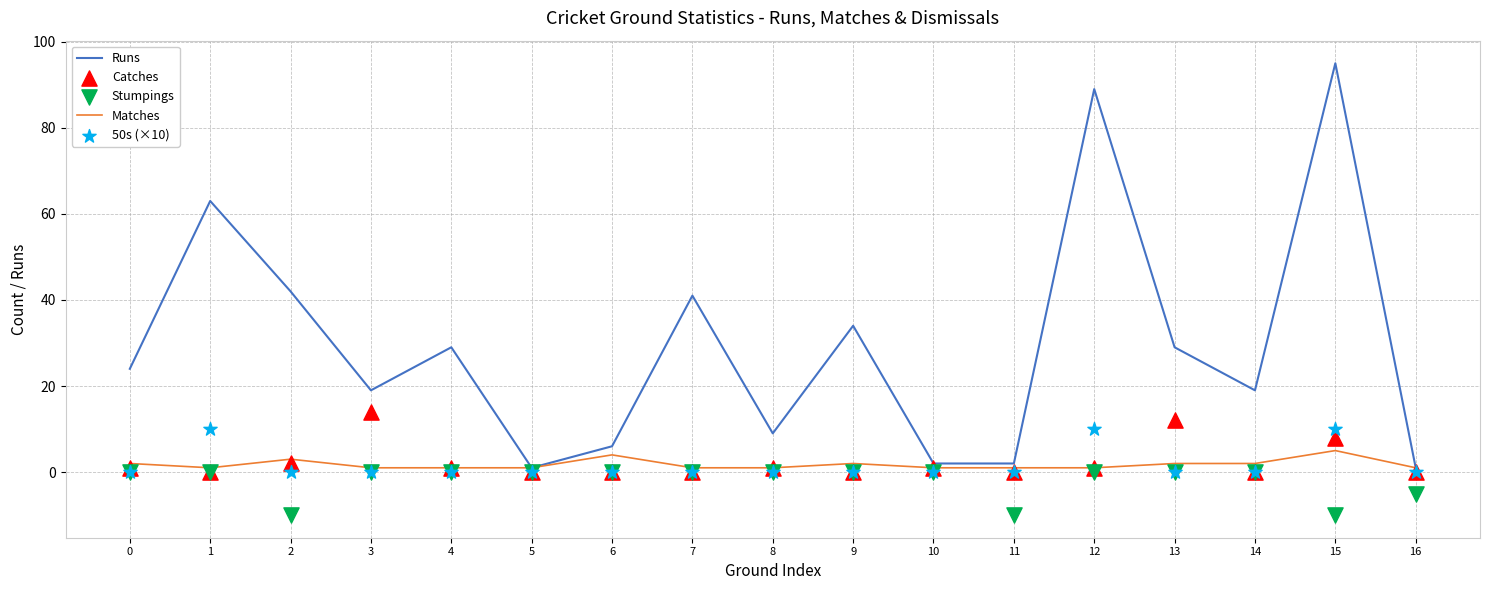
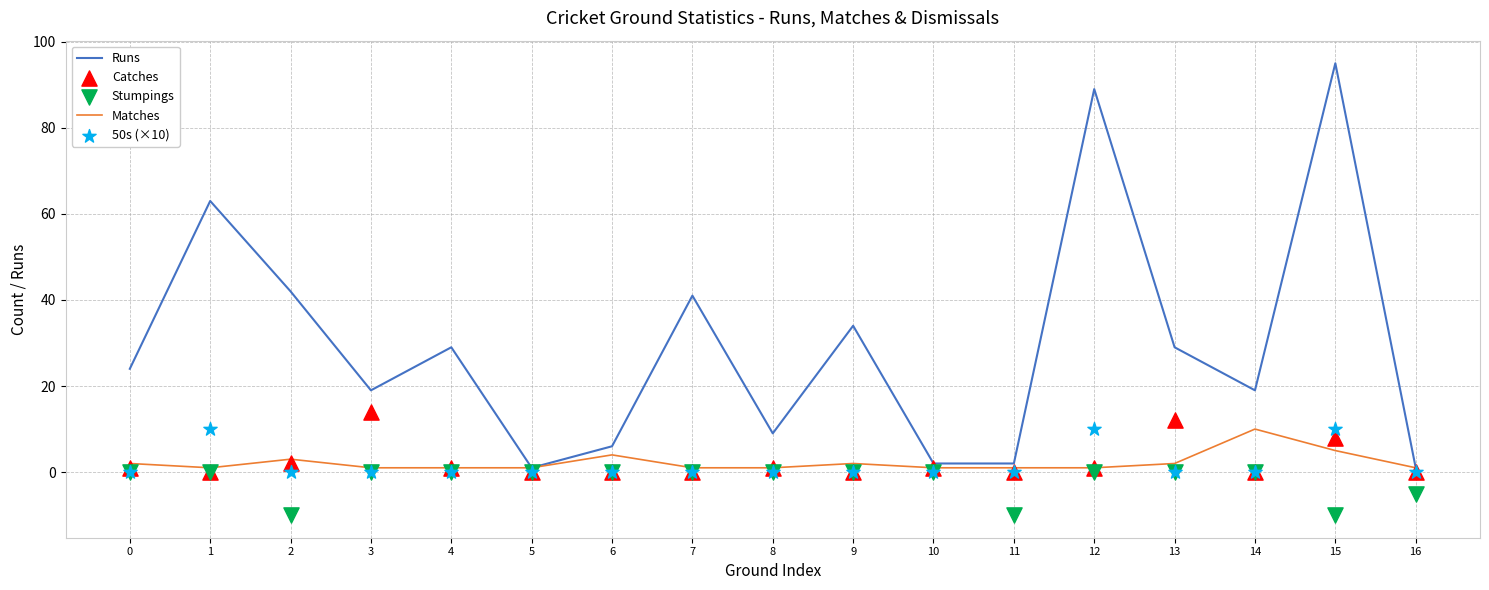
Matches, 14: 2 -> 10
